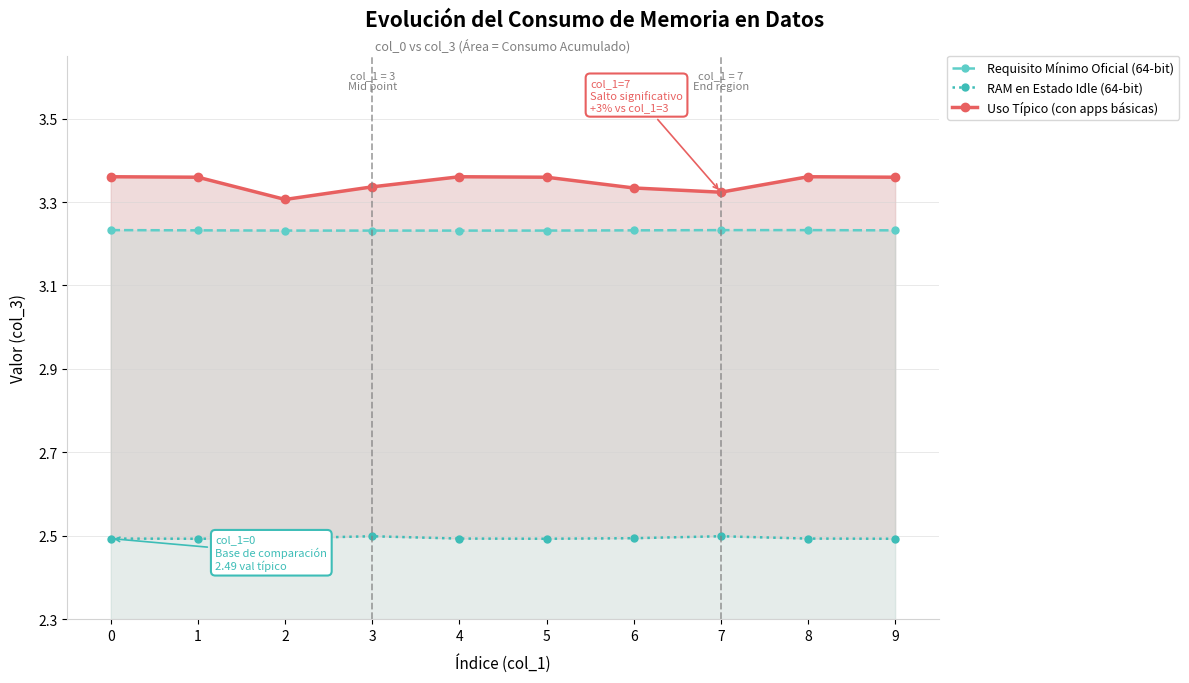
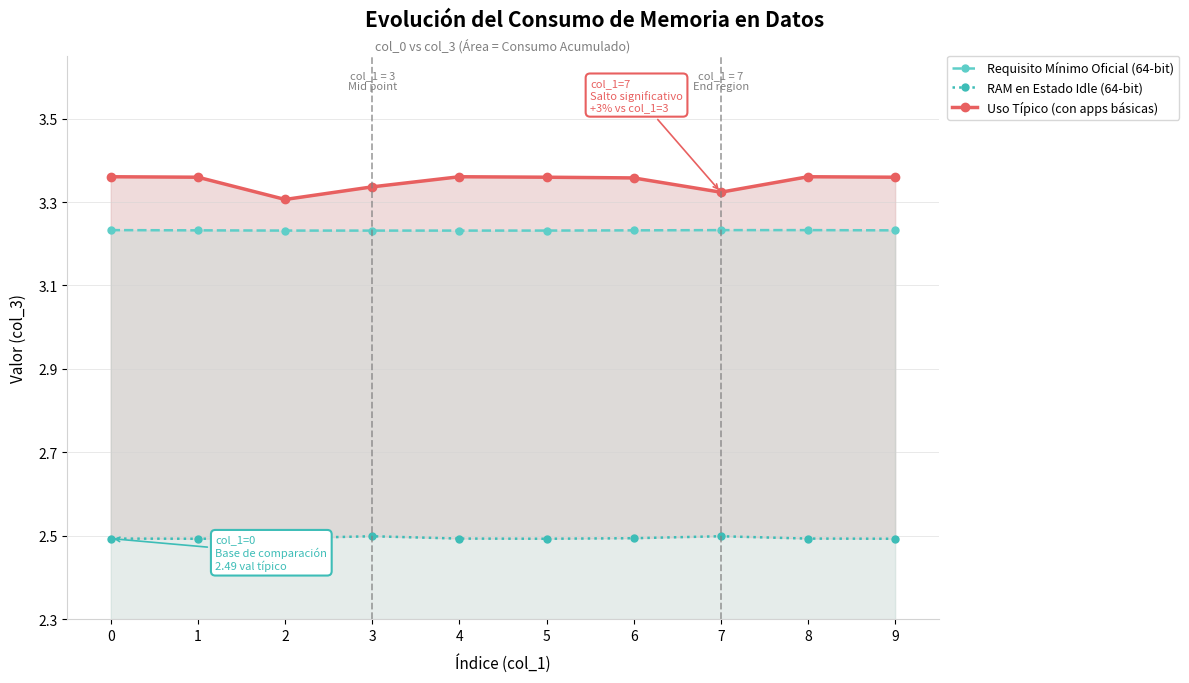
Uso Típico (con apps básicas), 6: 3.33 -> 3.36
